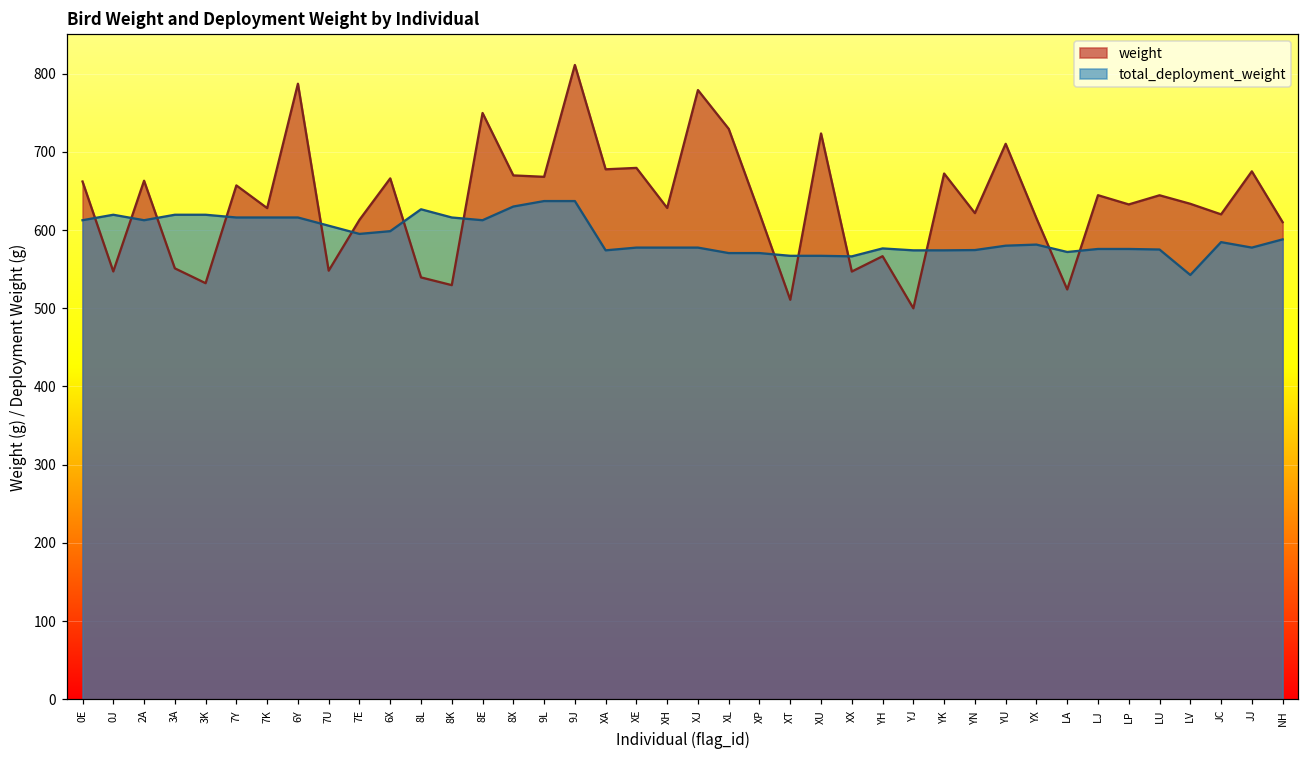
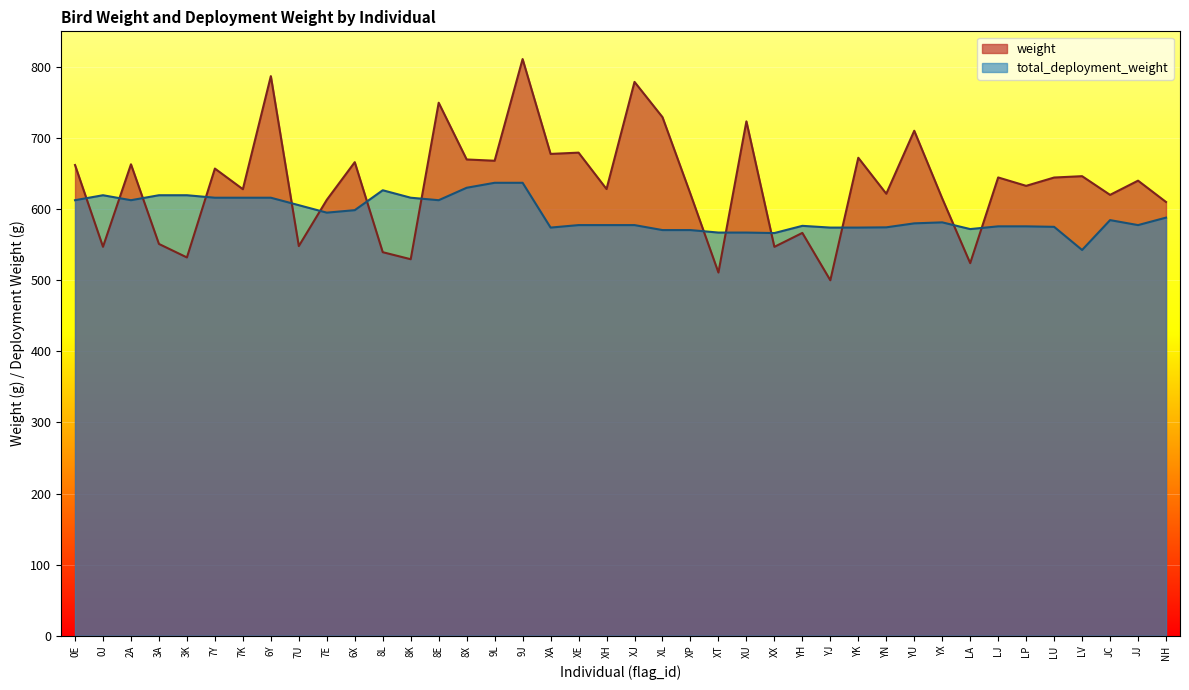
weight, LV: 630 -> 650
weight, JJ: 680 -> 640
